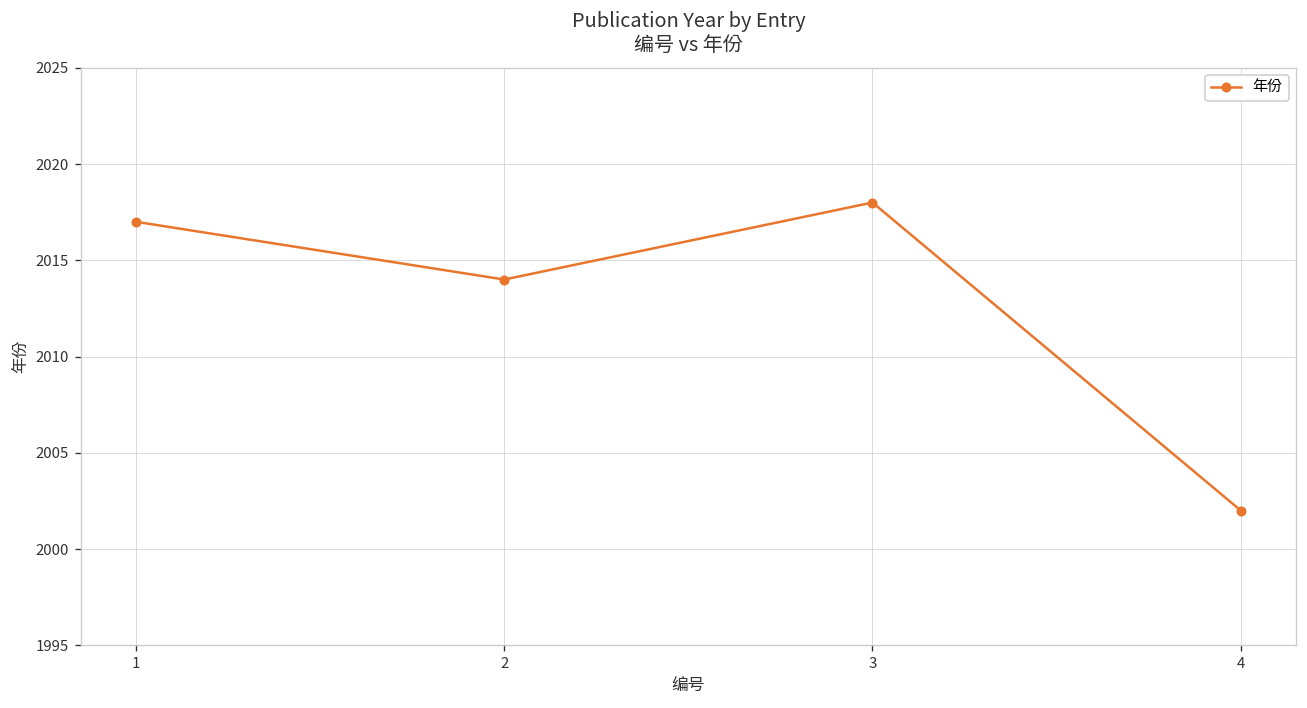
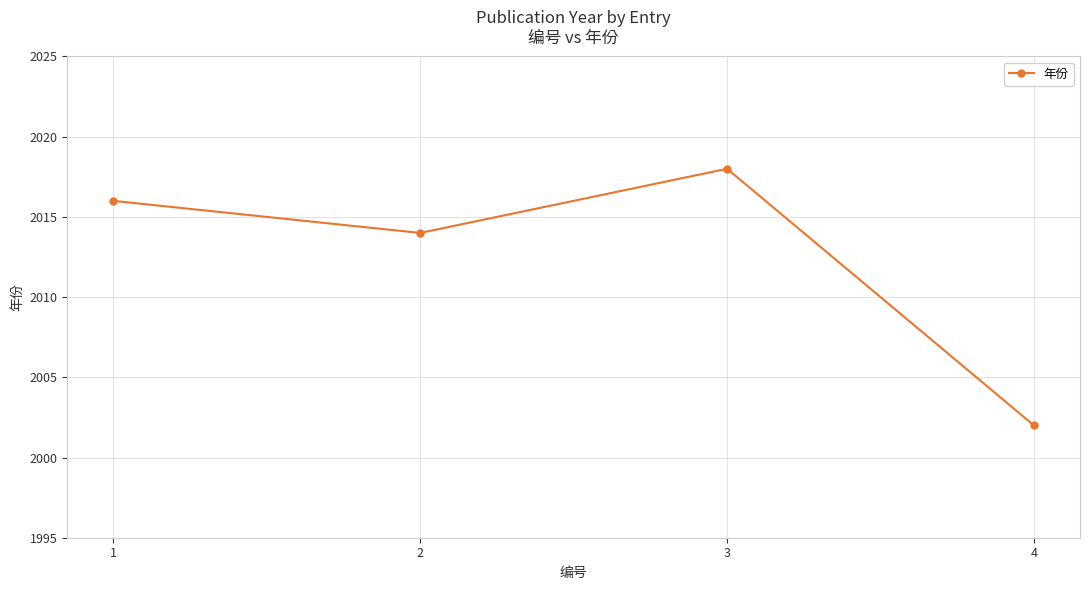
1: 2017 -> 2016
